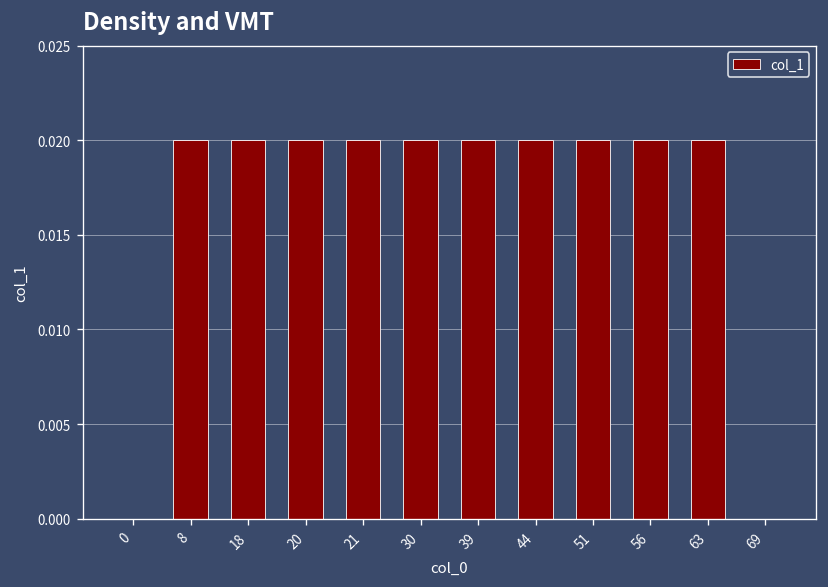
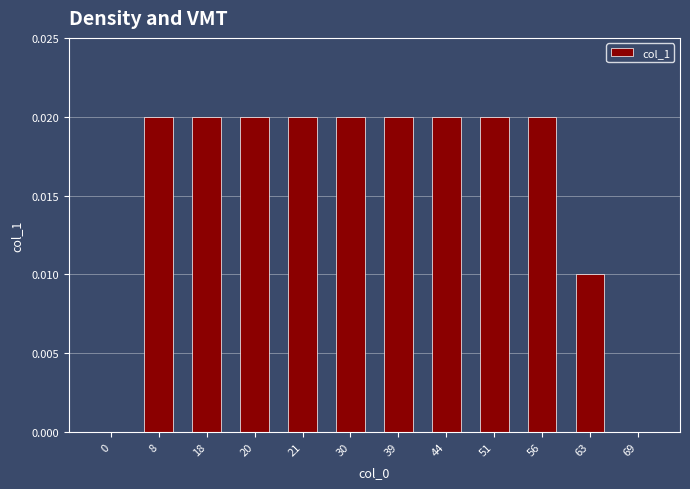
63: 0.02 -> 0.01
